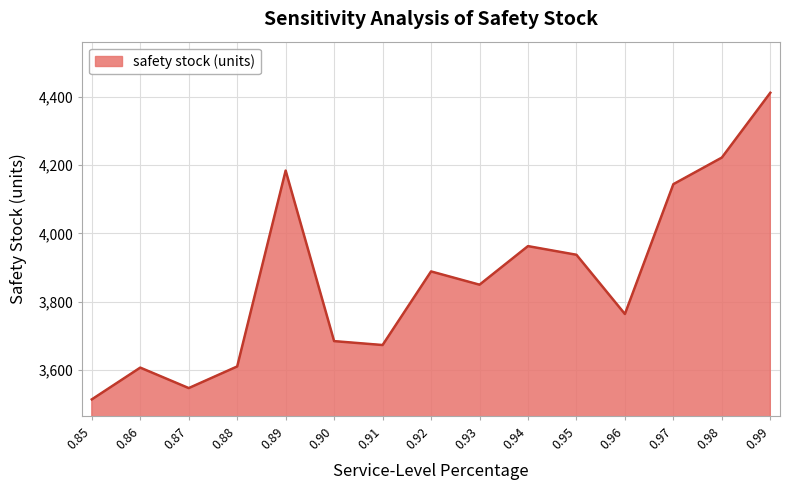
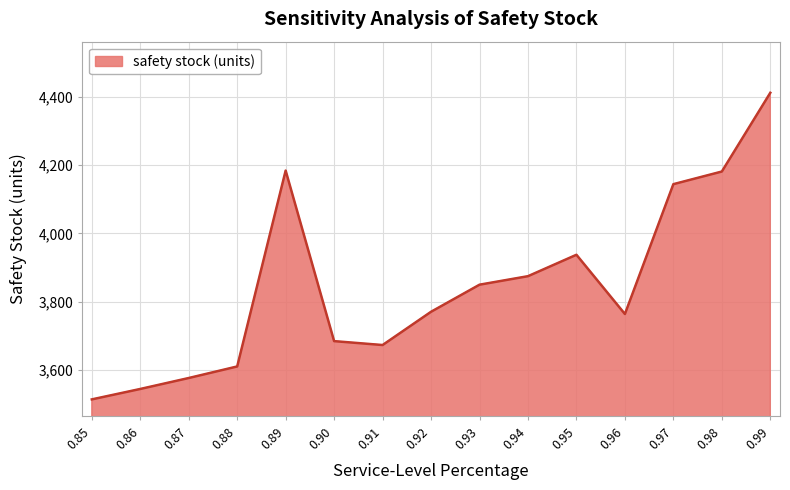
0.86: 3,610 -> 3,540
0.87: 3,550 -> 3,580
0.92: 3,890 -> 3,770
0.94: 3,960 -> 3,870
0.98: 4,220 -> 4,180
